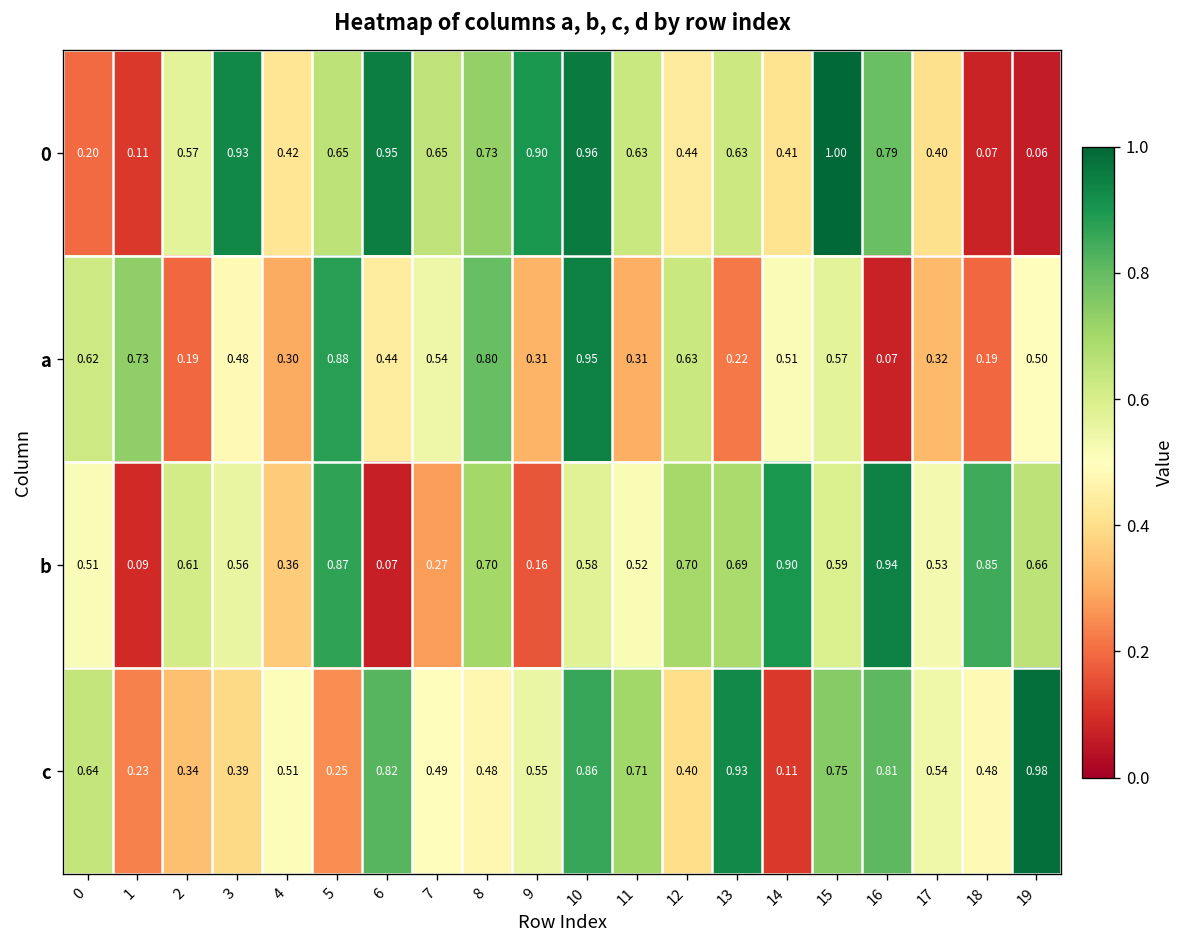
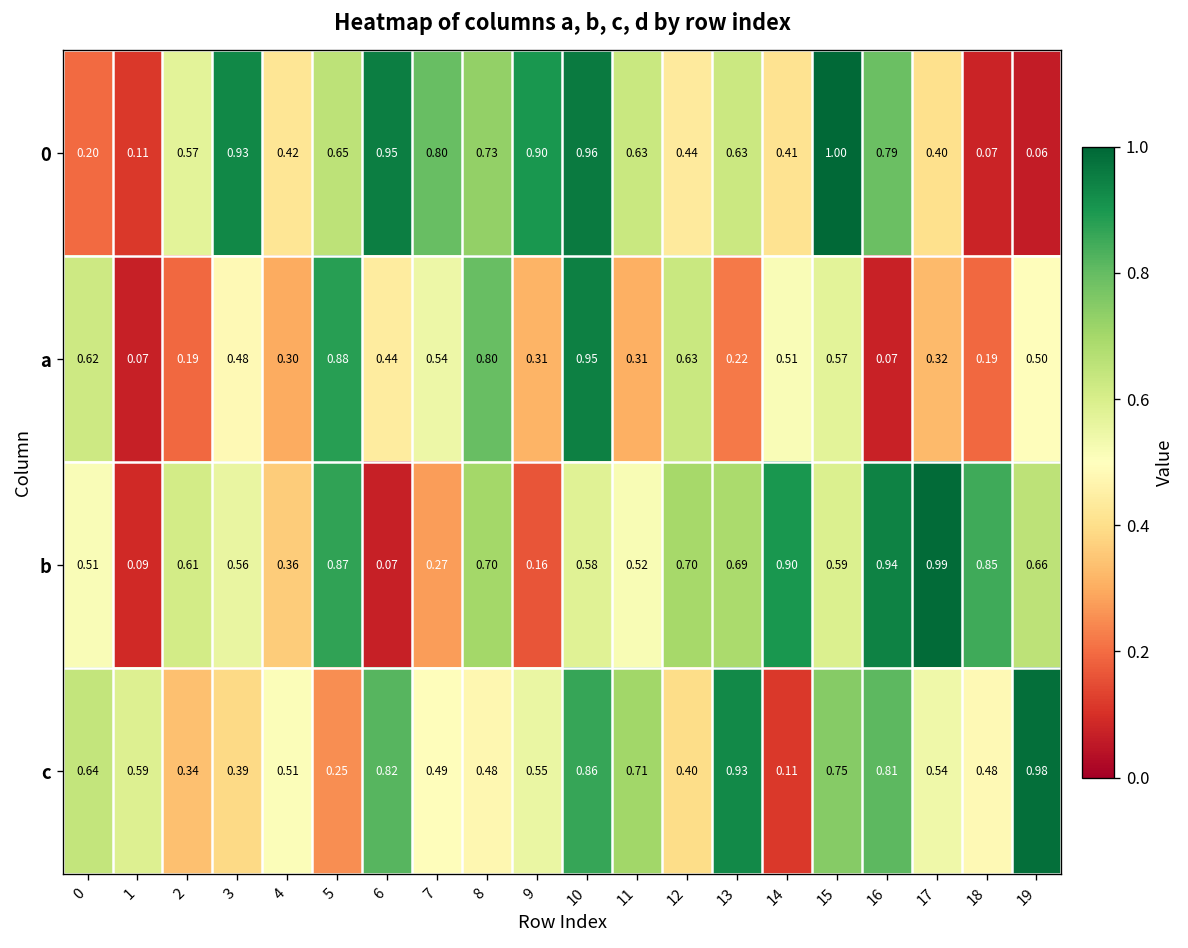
0, 7: 0.65 -> 0.80
a, 1: 0.73 -> 0.07
b, 17: 0.53 -> 0.99
c, 1: 0.23 -> 0.59
